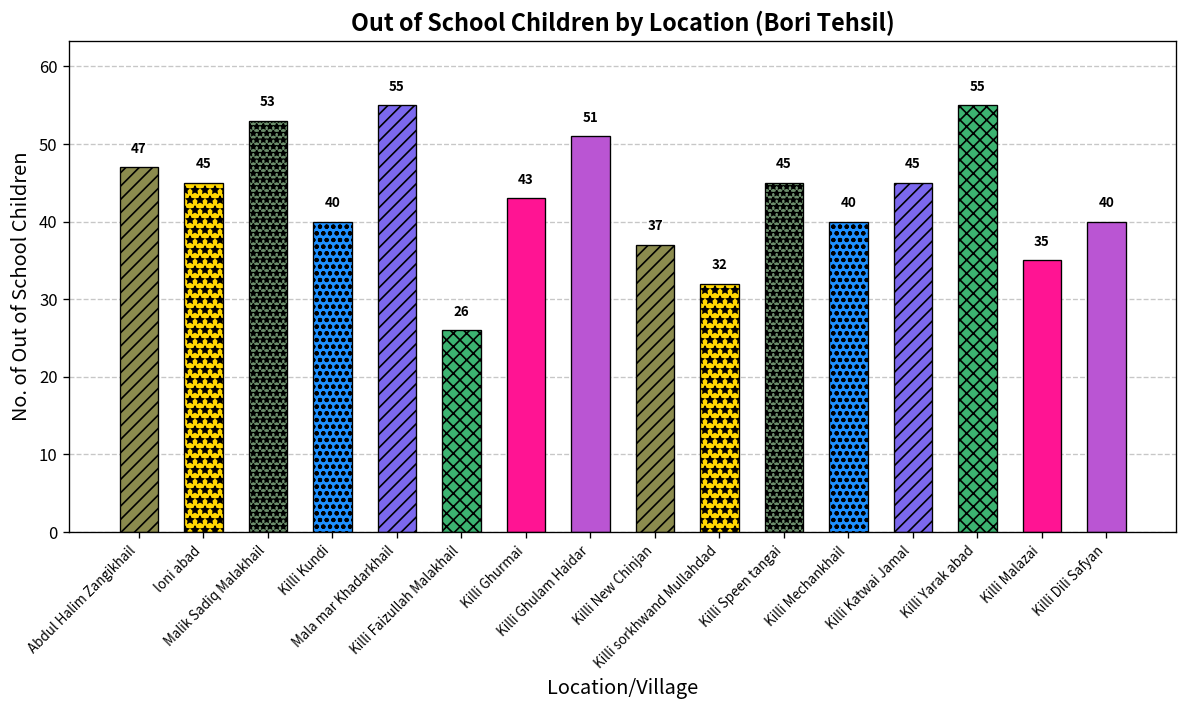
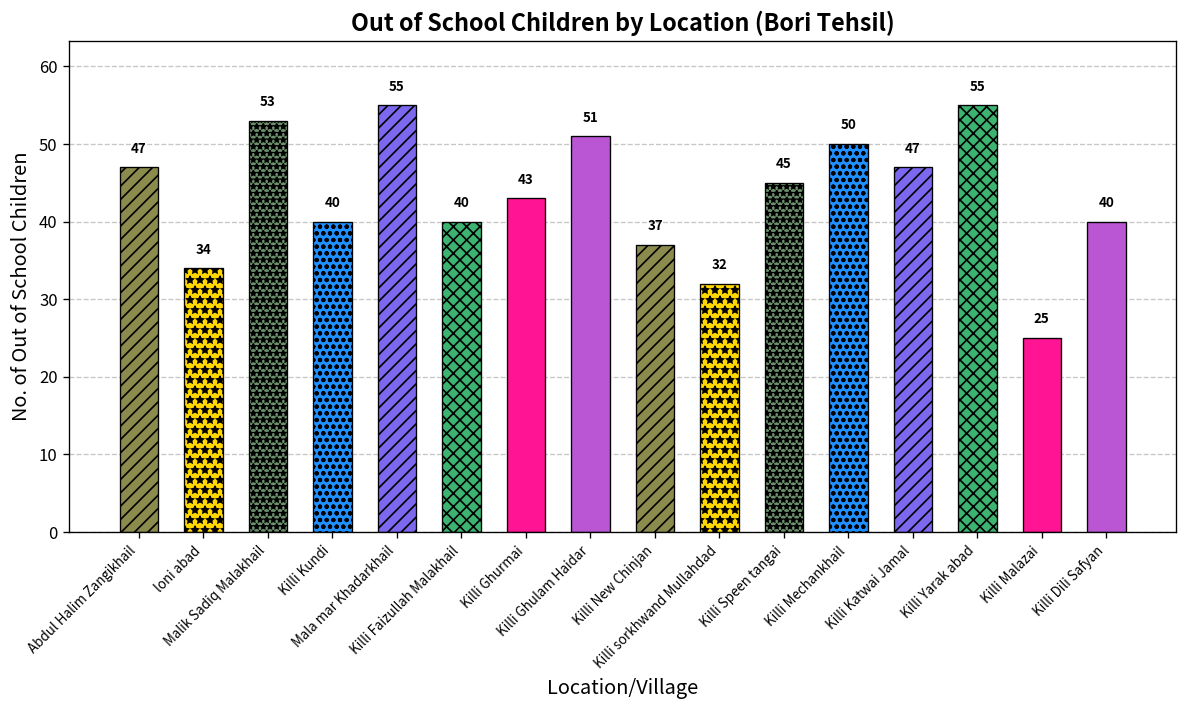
loni abad: 45 -> 34
Killi Faizullah Malakhail: 26 -> 40
Killi Mechankhail: 40 -> 50
Killi Katwai Jamal: 45 -> 47
Killi Malazai: 35 -> 25
